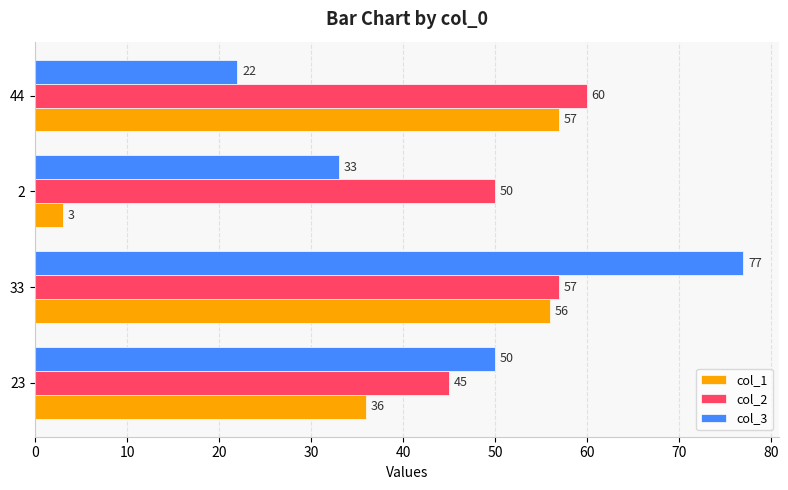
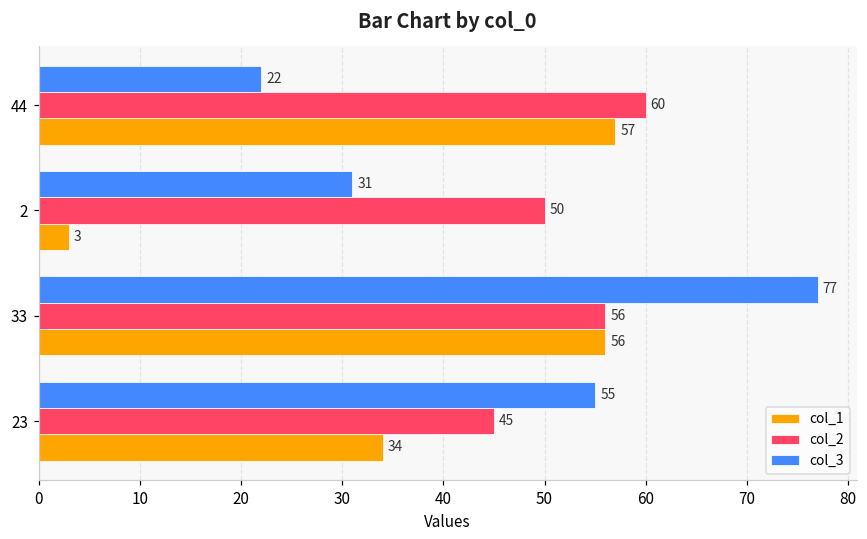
col_3, 2: 33 -> 31
col_2, 33: 57 -> 56
col_3, 23: 50 -> 55
col_1, 23: 36 -> 34
